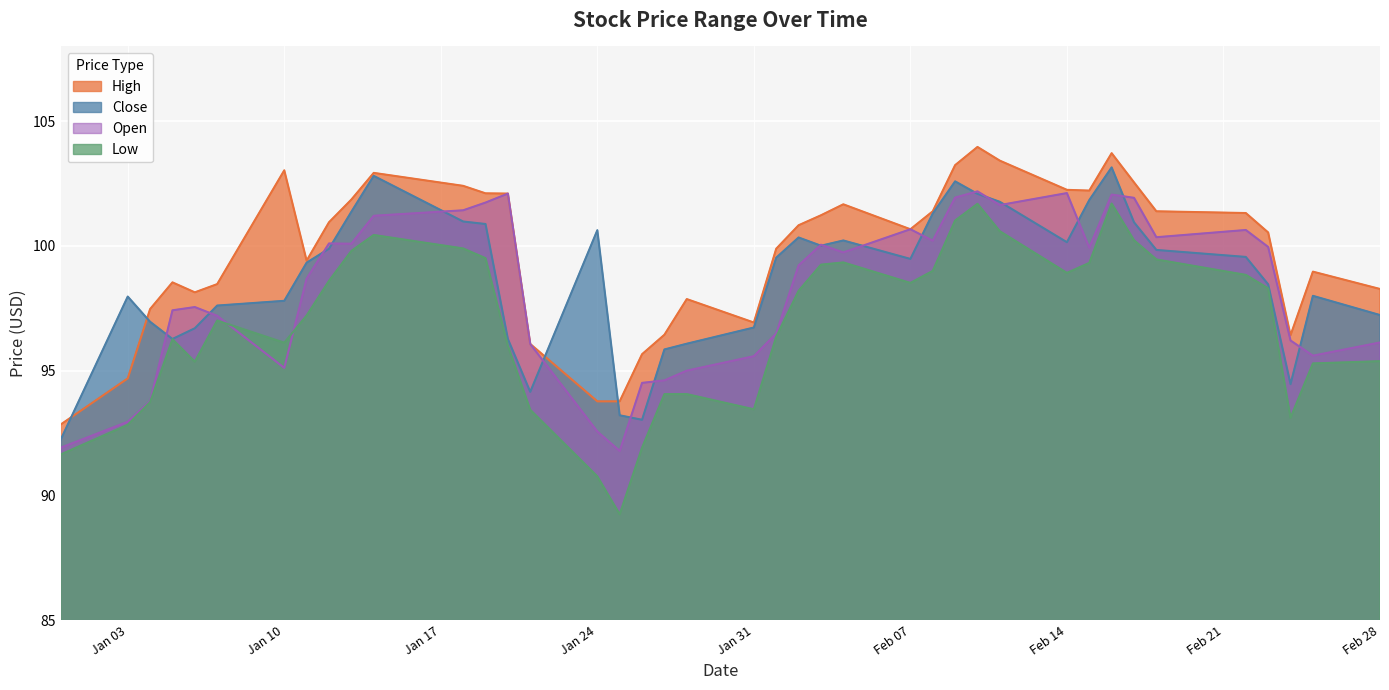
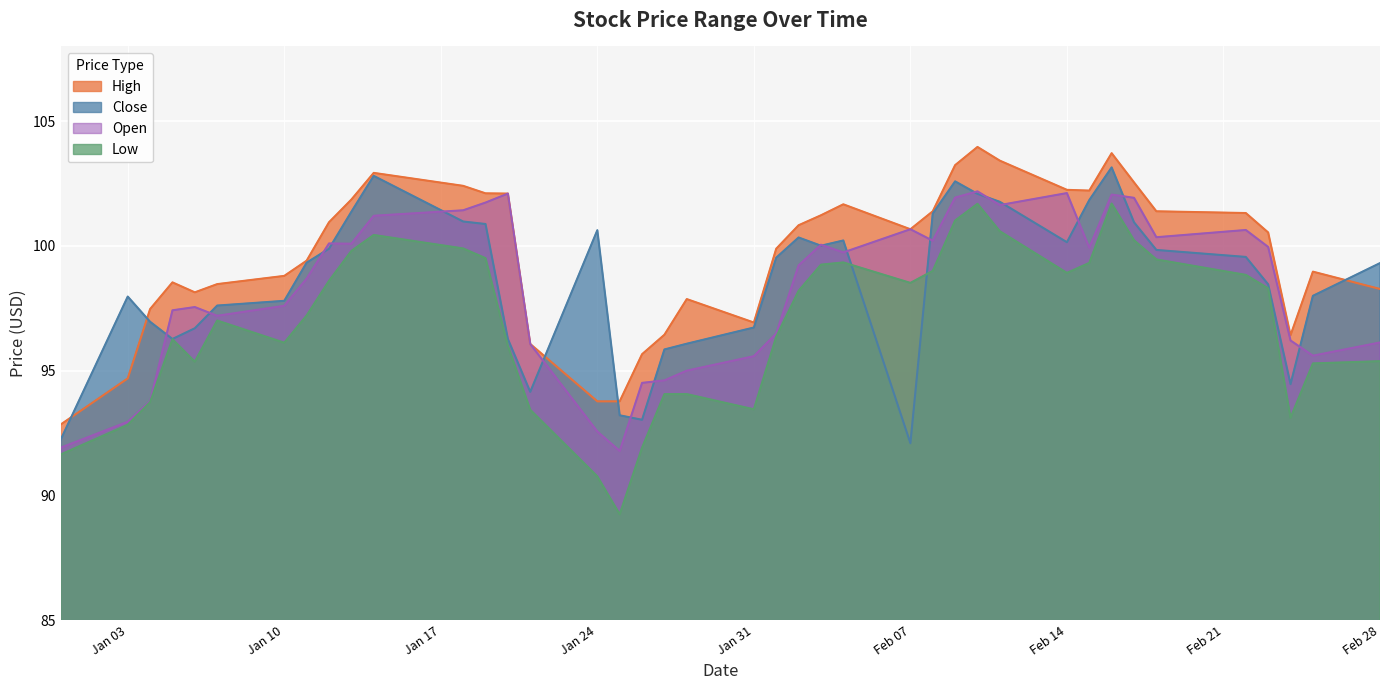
High, Jan 10: 103.0 -> 98.8
Open, Jan 10: 95.1 -> 97.6
Close, Feb 07: 99.5 -> 92.1
Close, Feb 28: 97.2 -> 99.3
